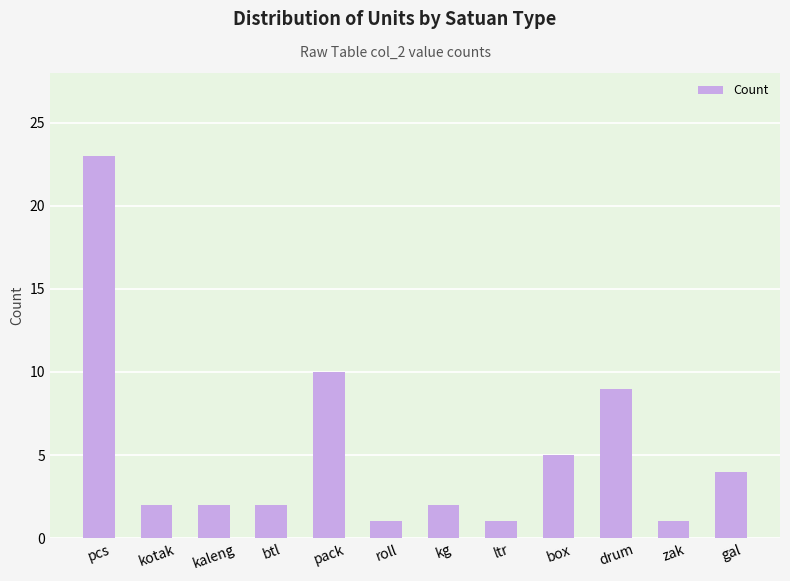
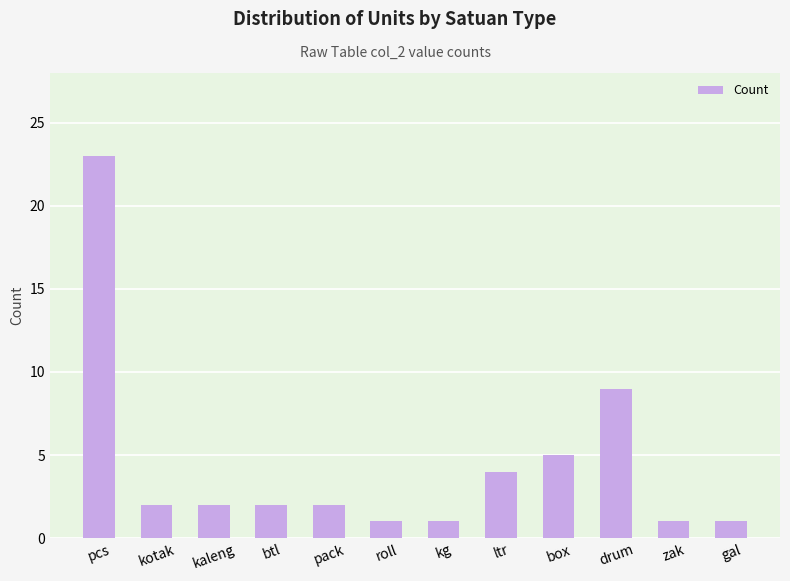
pack: 10 -> 2
kg: 2 -> 1
ltr: 1 -> 4
gal: 4 -> 1
